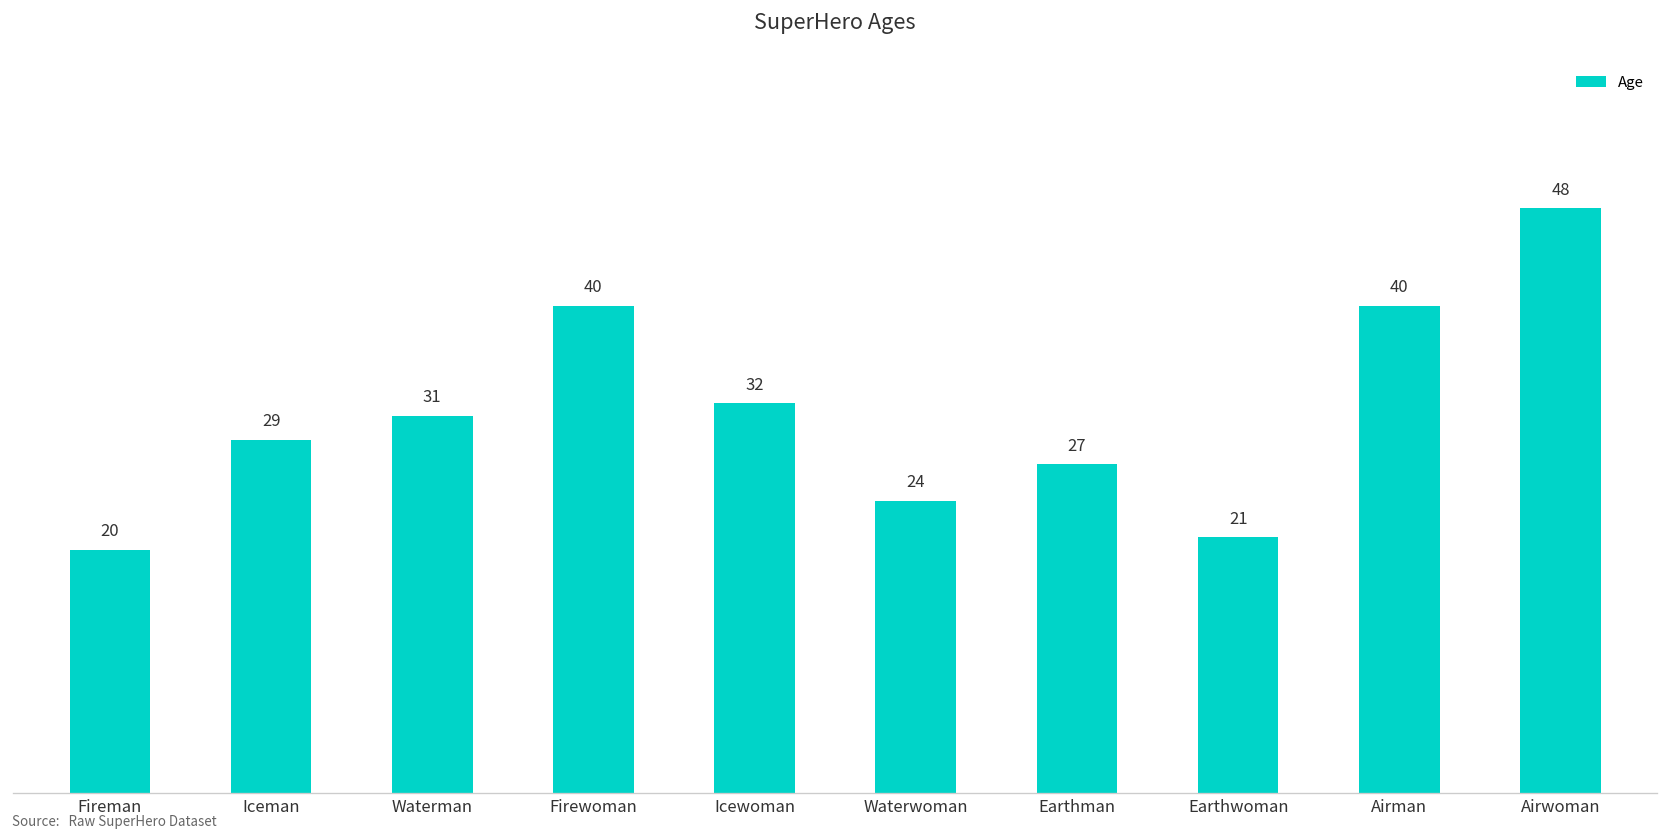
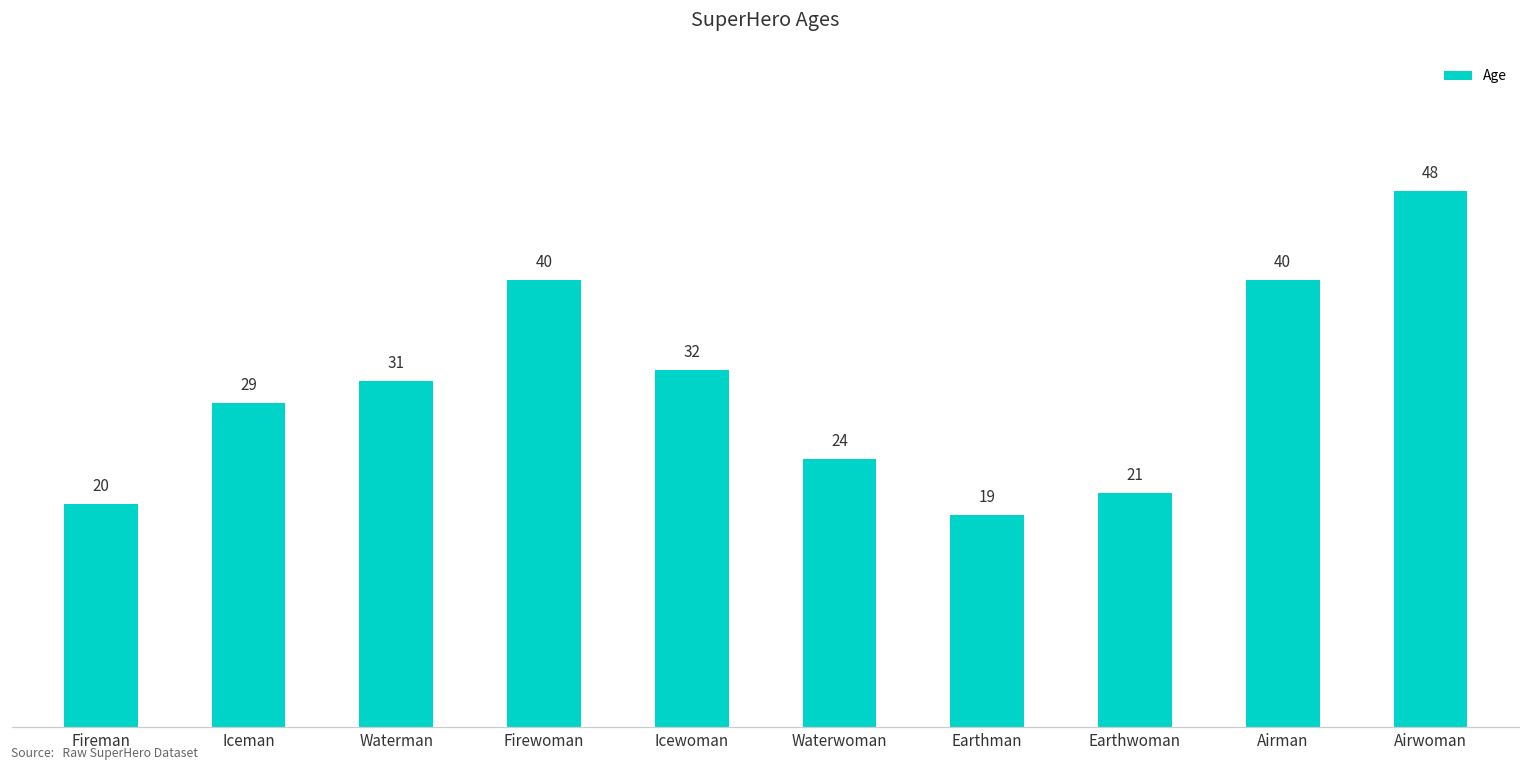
Earthman: 27 -> 19
